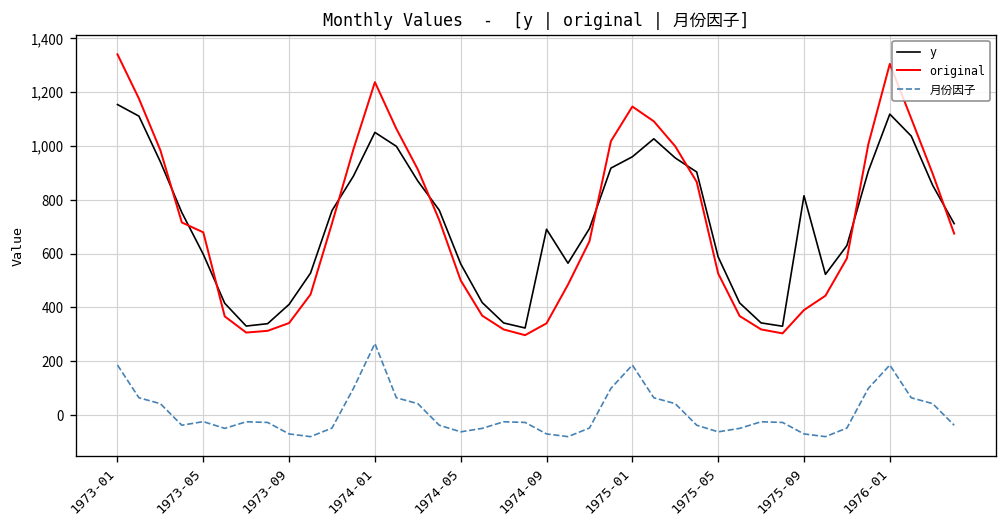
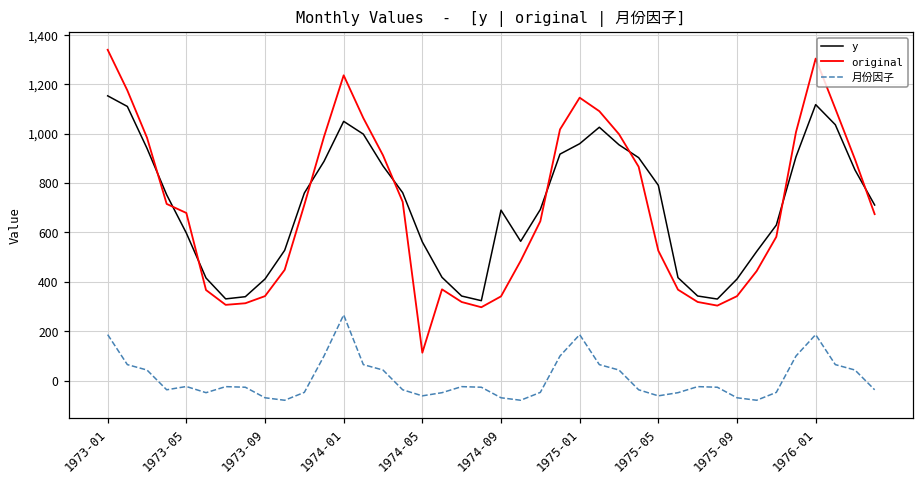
original, 1974-05: 500 -> 110
y, 1975-05: 590 -> 790
y, 1975-09: 810 -> 410
original, 1975-09: 390 -> 340
